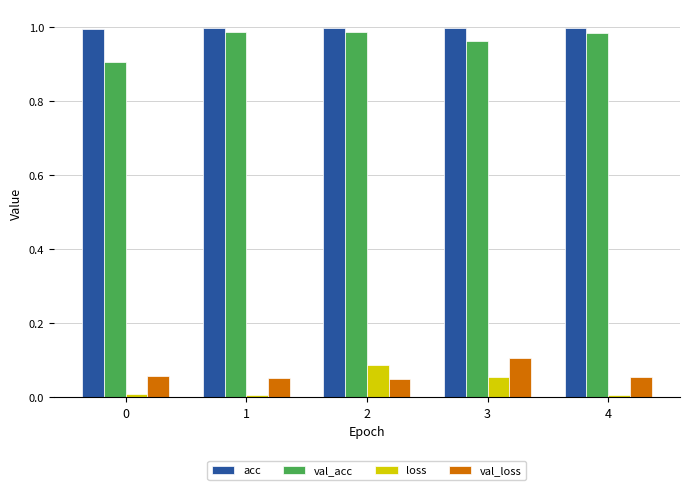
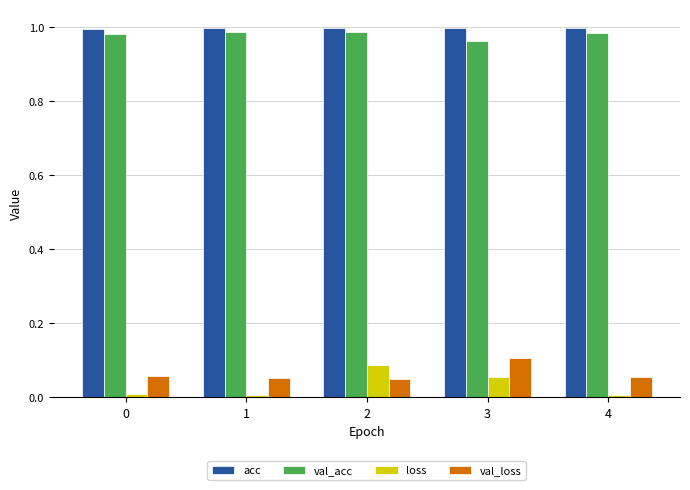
val_acc, 0: 0.91 -> 0.98
